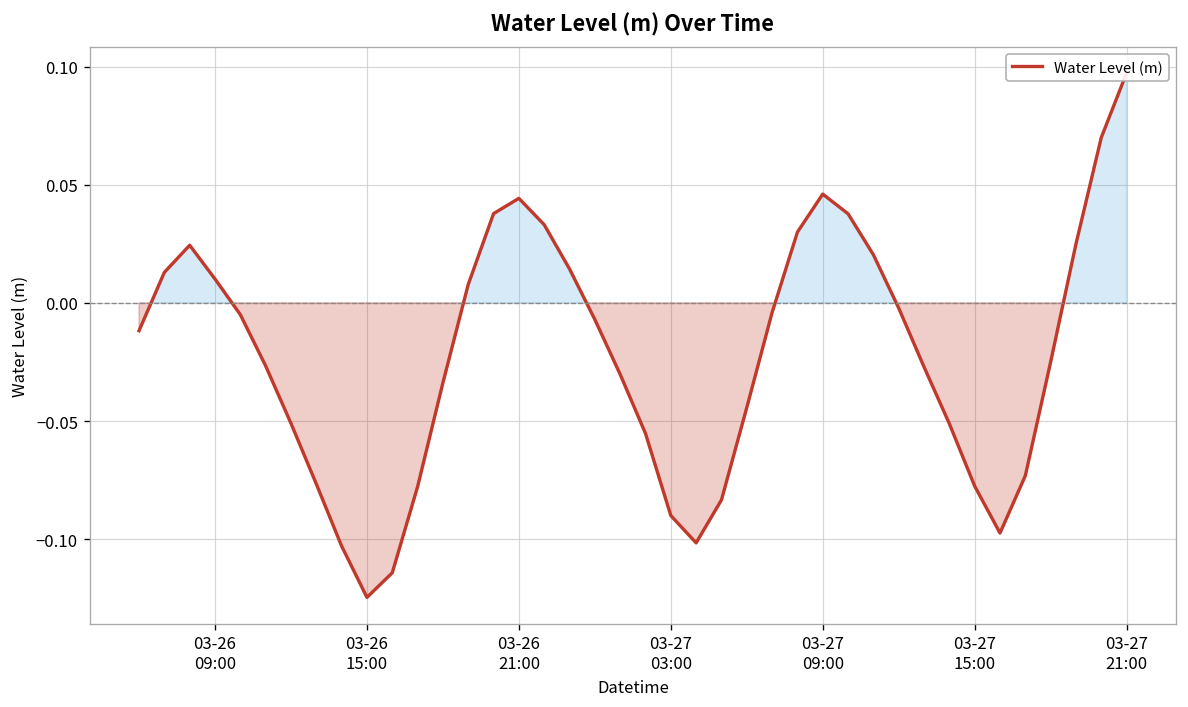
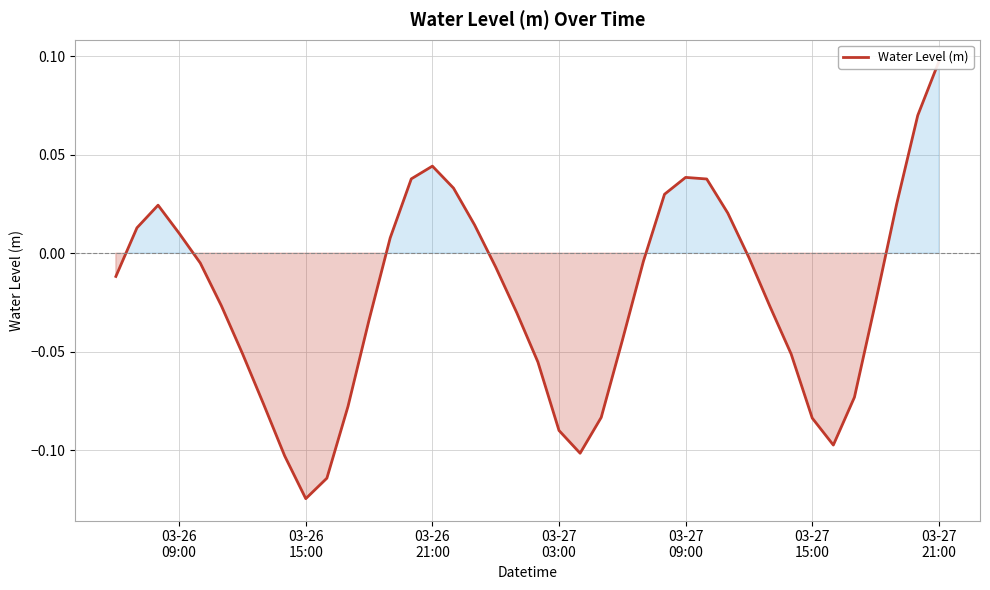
03-27 09:00: 0.046 -> 0.038
03-27 15:00: -0.078 -> -0.084
